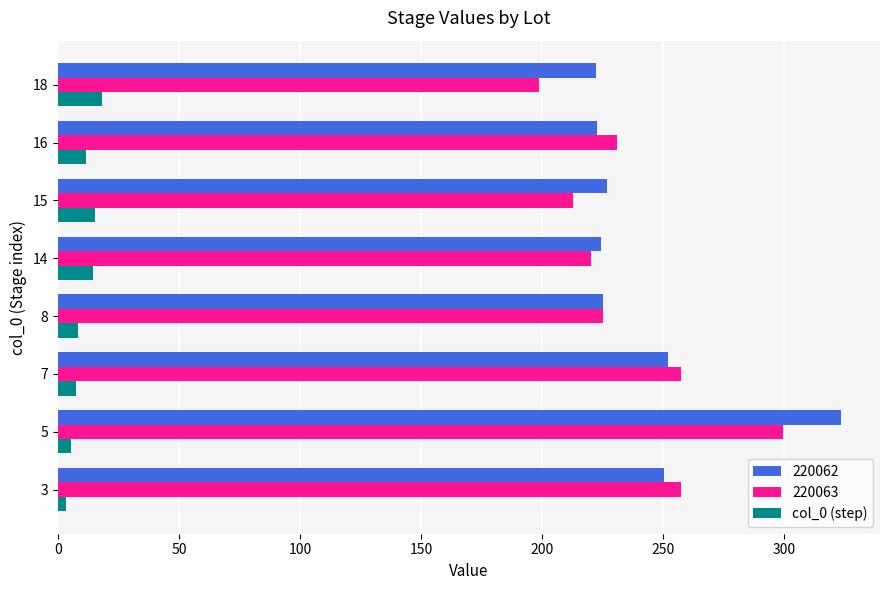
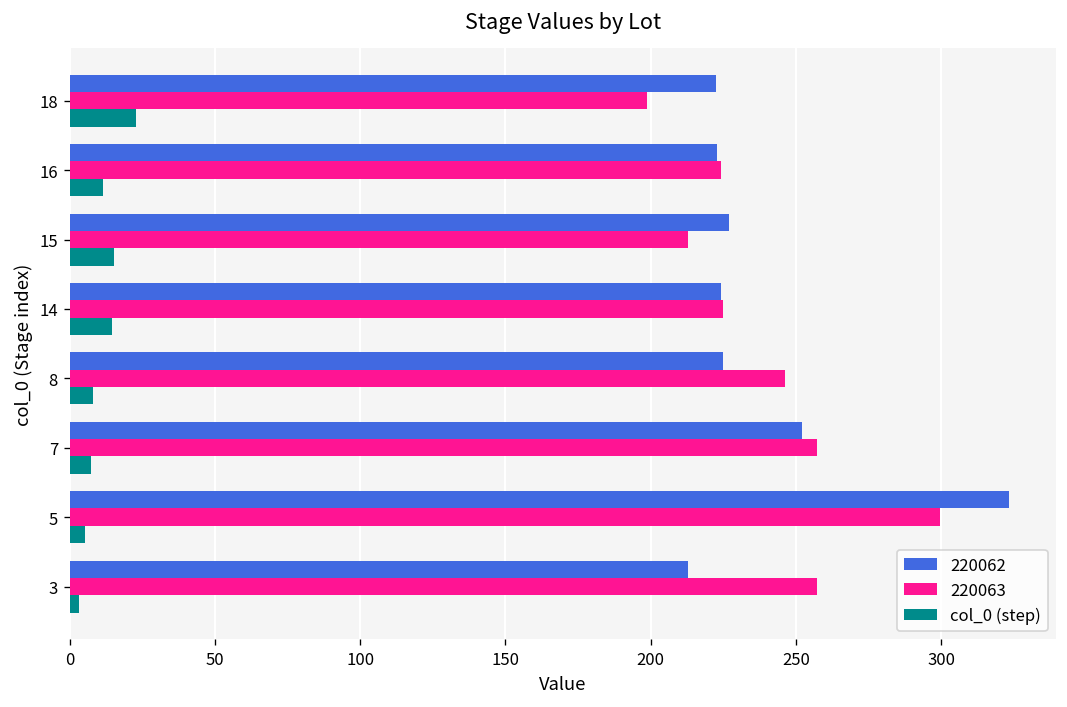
col_0 (step), 18: 18 -> 23
220063, 16: 231 -> 224
220063, 14: 220 -> 225
220063, 8: 225 -> 246
220062, 3: 250 -> 213
